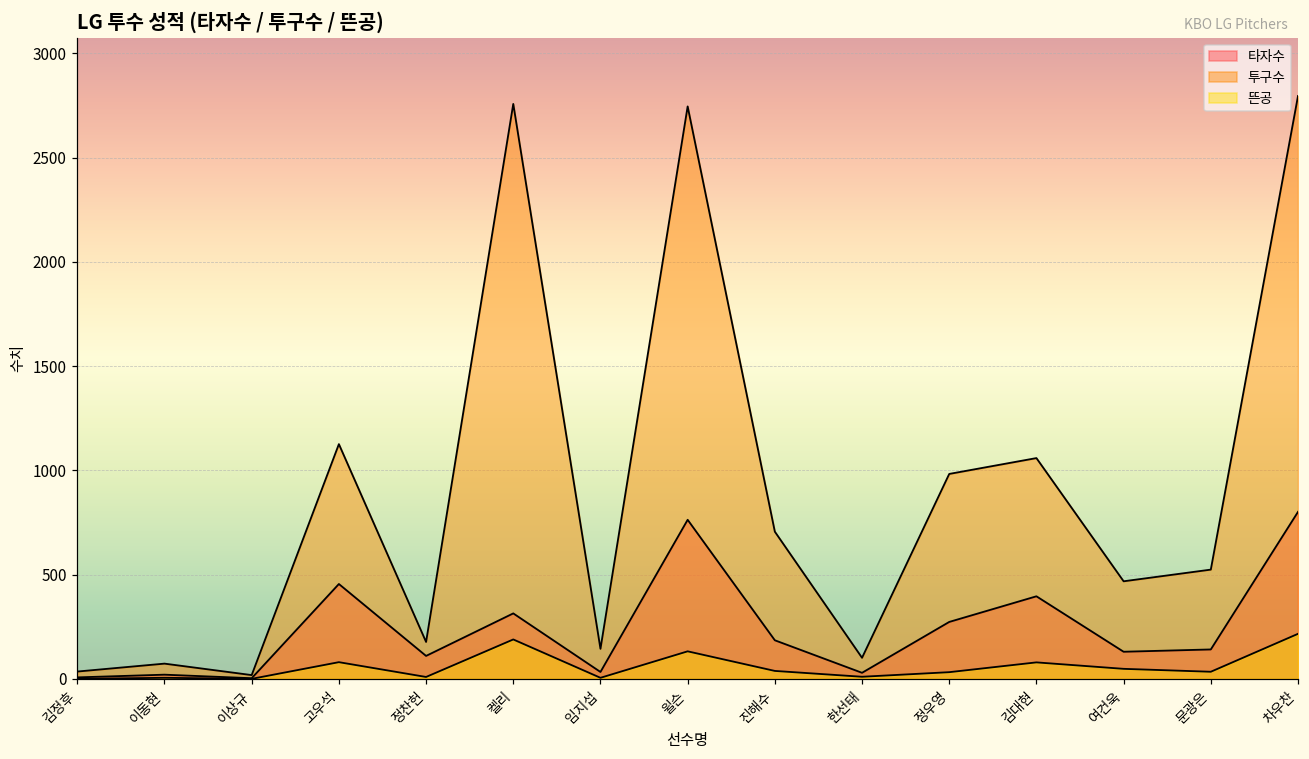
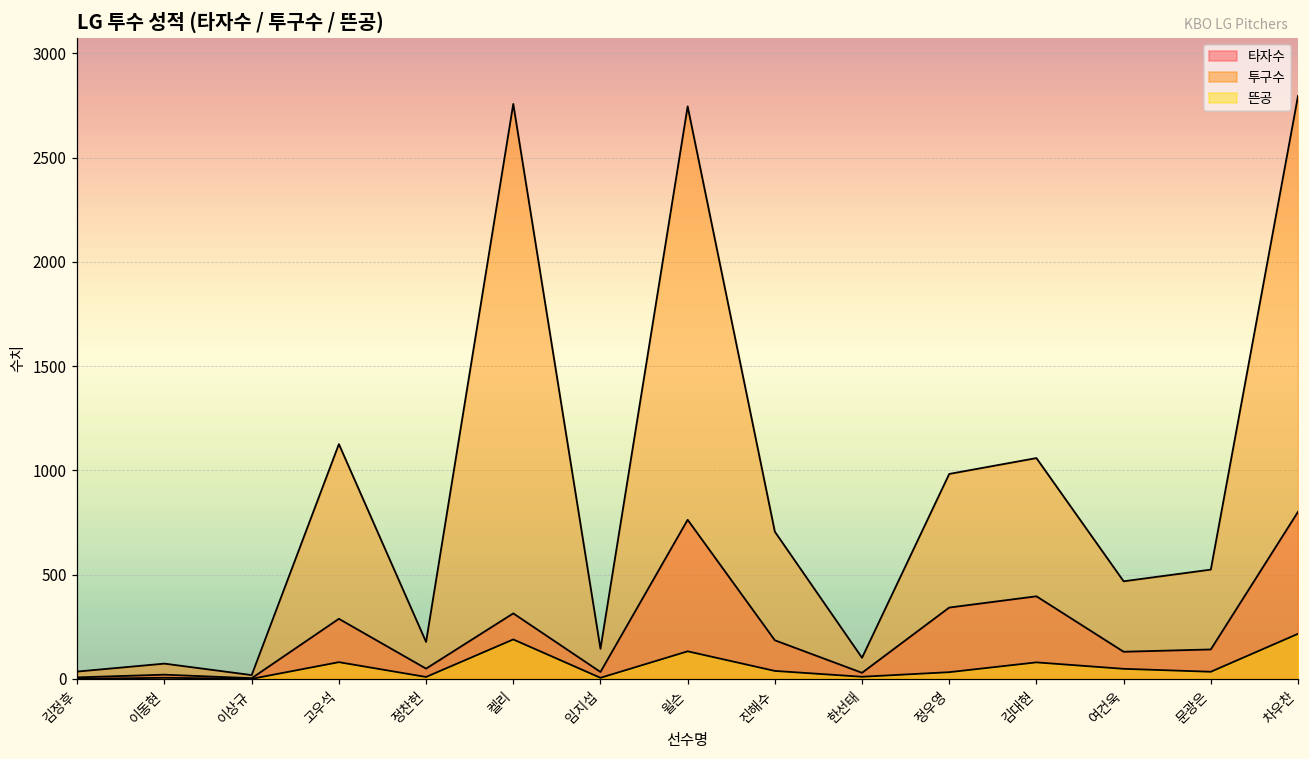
타자수, 고우석: 460 -> 290
타자수, 정찬헌: 110 -> 50
타자수, 정우영: 270 -> 340
